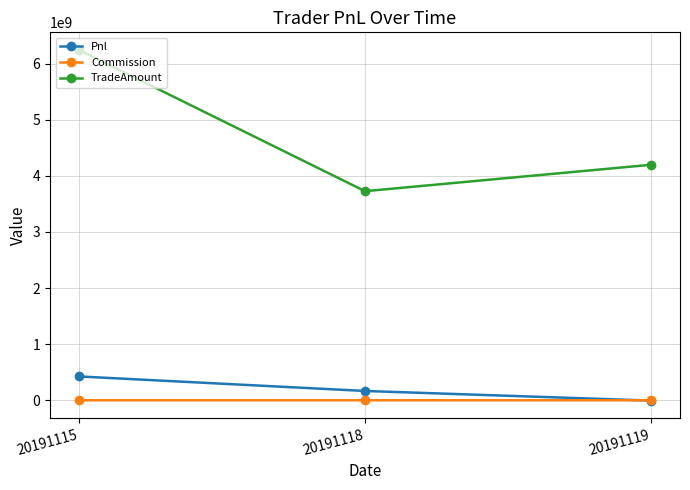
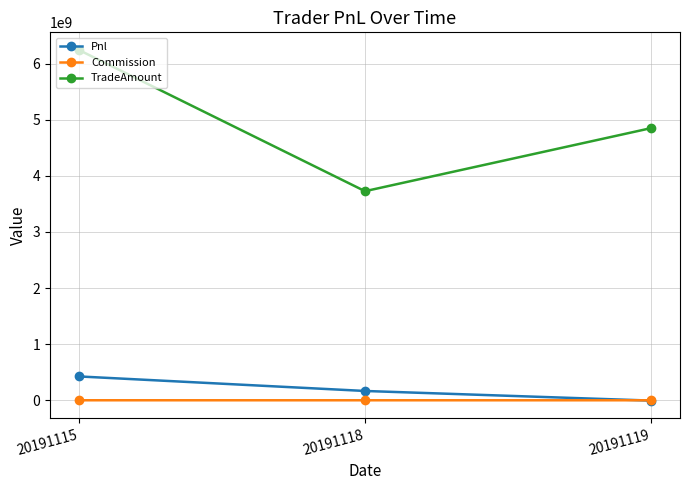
TradeAmount, 20191119: 4200000000 -> 4900000000
